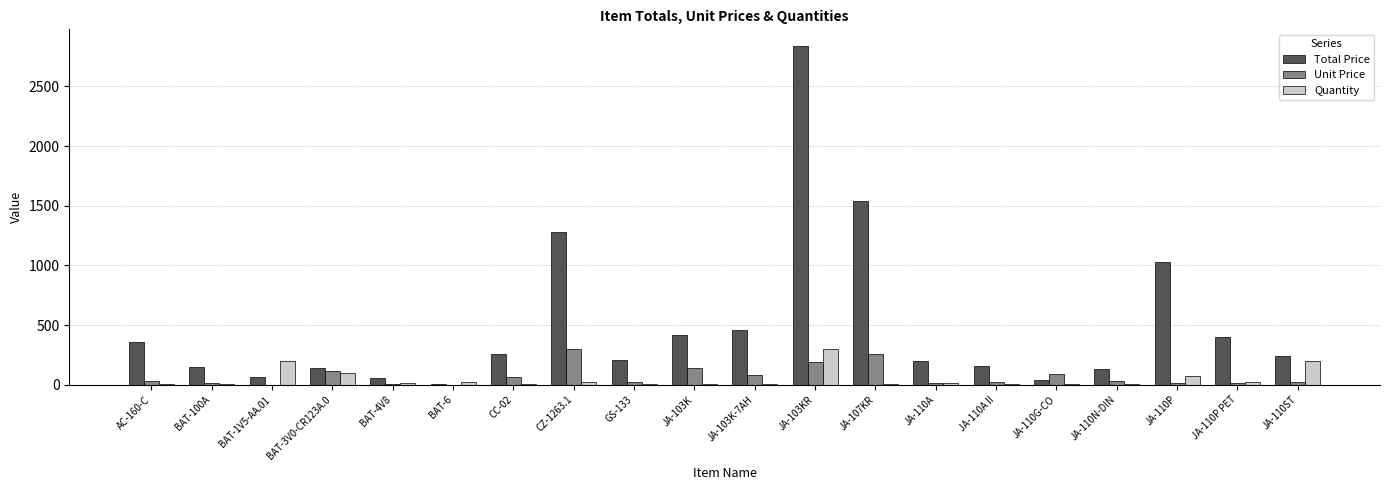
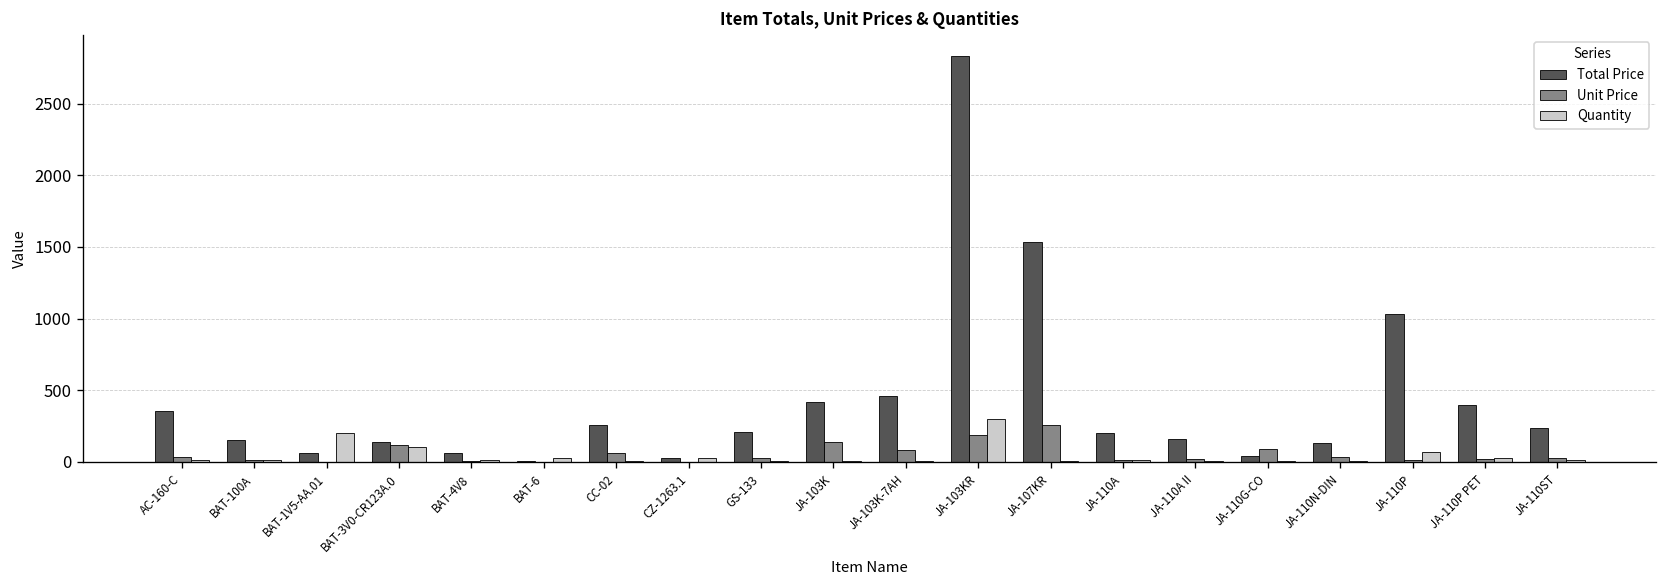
Total Price, CZ-1263.1: 1280 -> 30
Unit Price, CZ-1263.1: 300 -> 0
Quantity, JA-110ST: 200 -> 10
